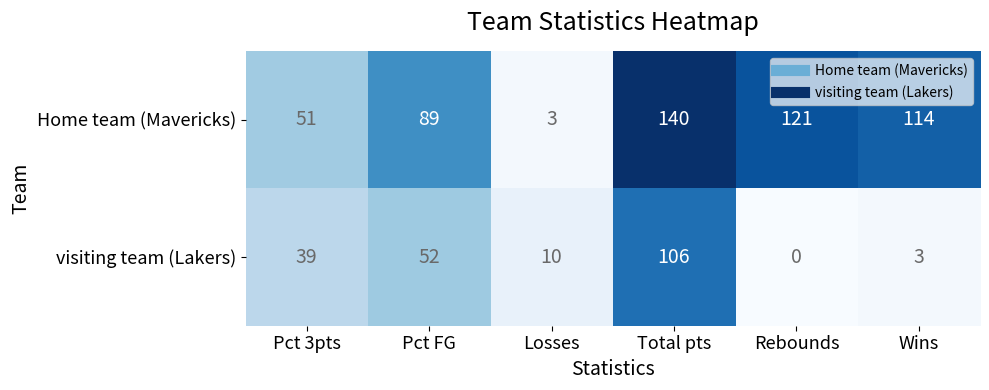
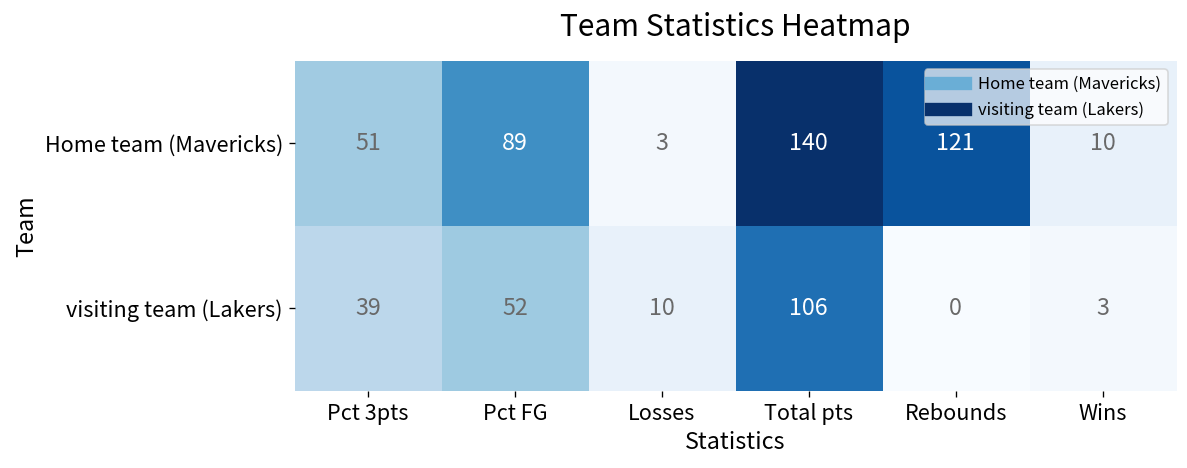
Home team (Mavericks), Wins: 114 -> 10
